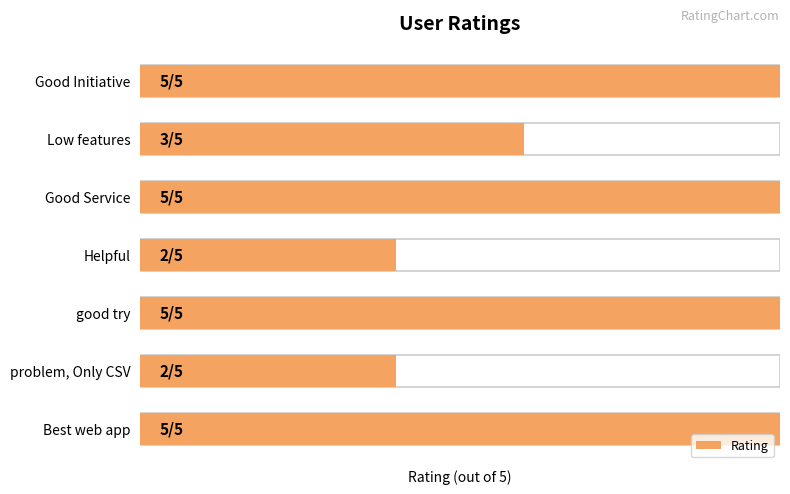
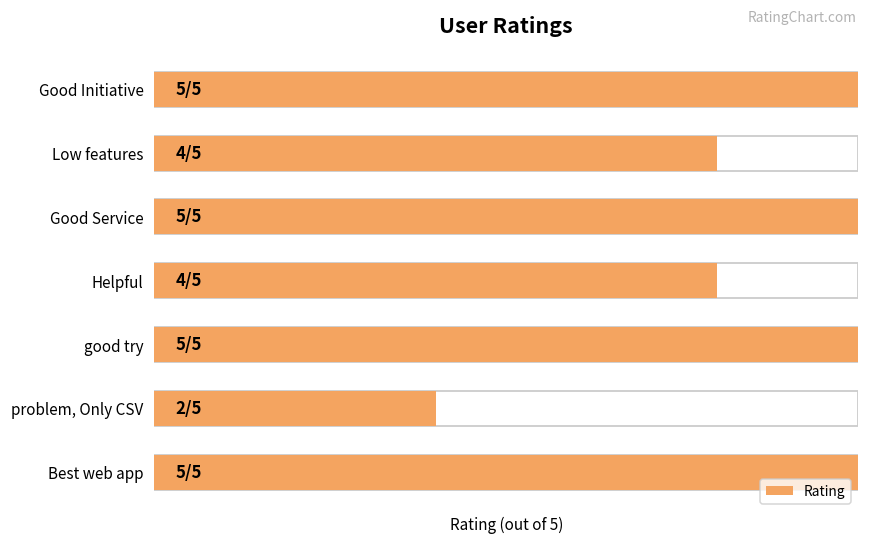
Rating, Low features: 3 -> 4
Rating, Helpful: 2 -> 4
